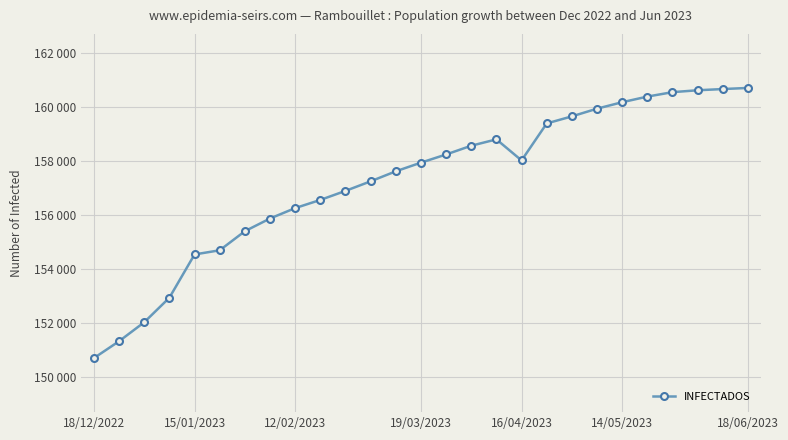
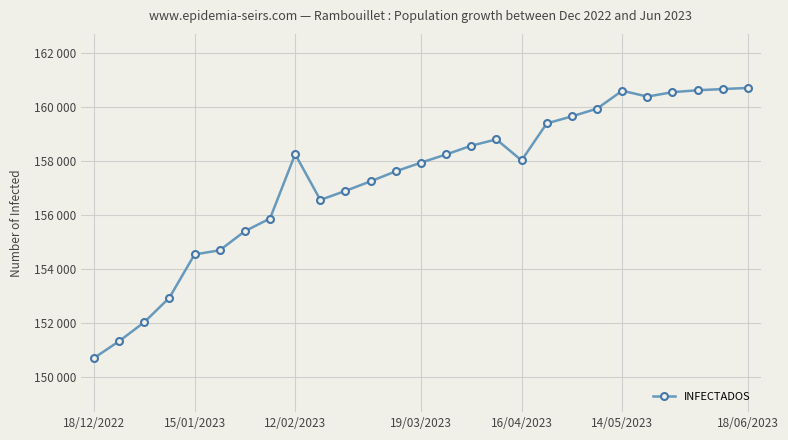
12/02/2023: 156300 -> 158300
14/05/2023: 160200 -> 160600
